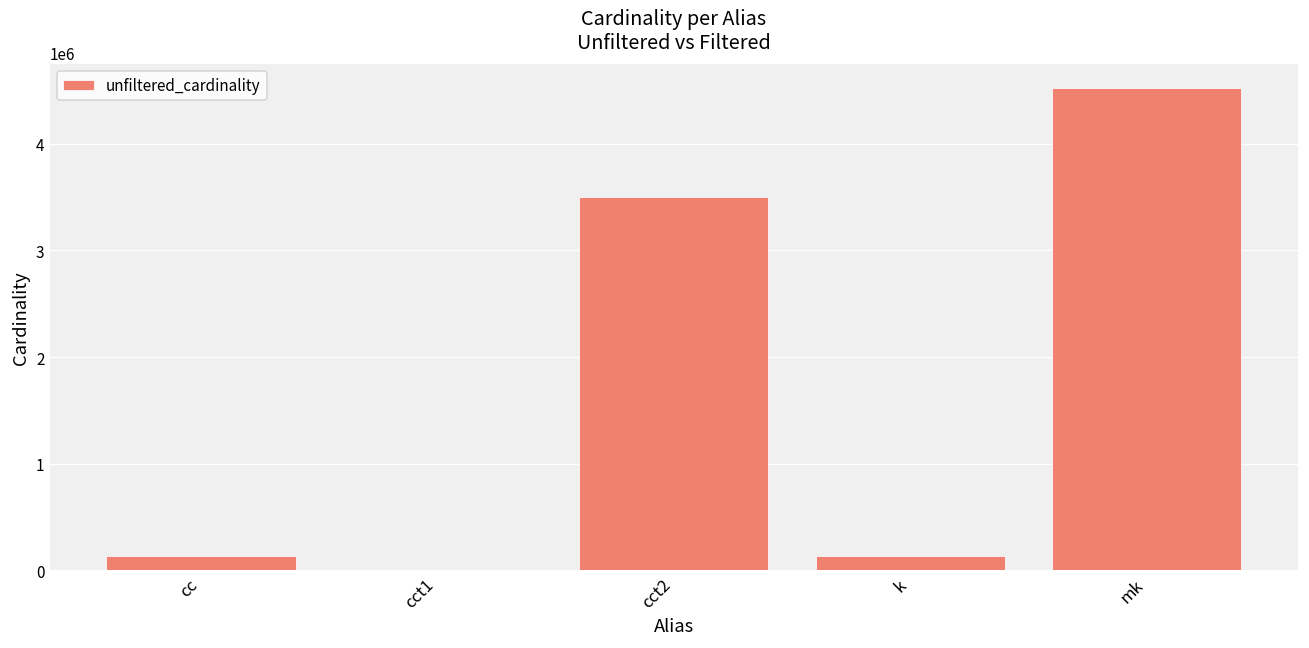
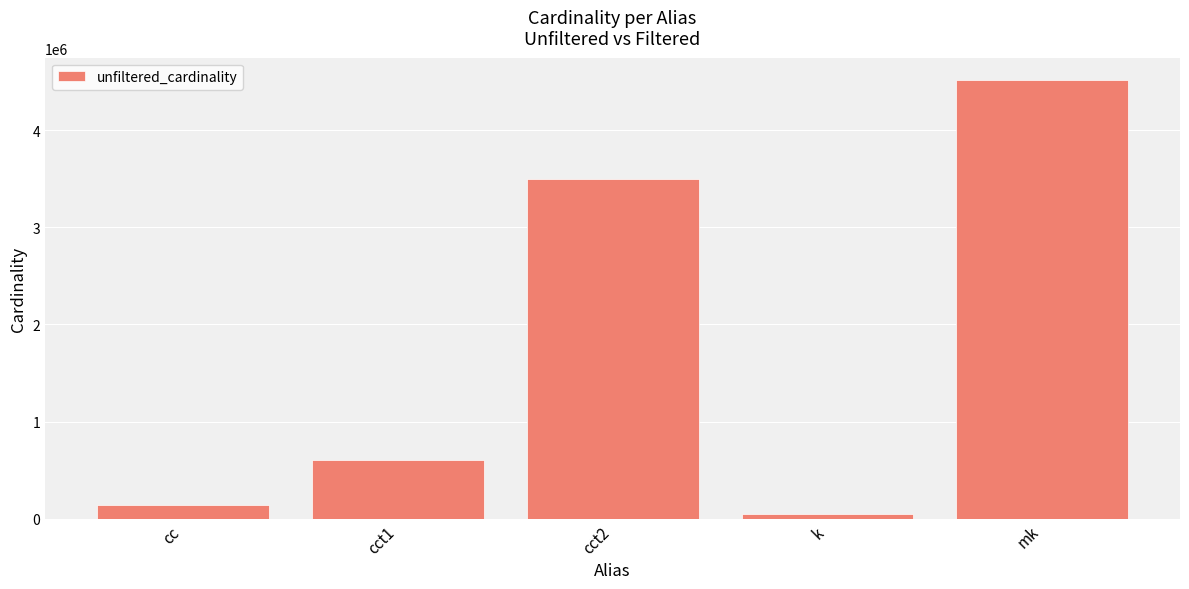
cct1: 0 -> 600000
k: 130000 -> 50000
